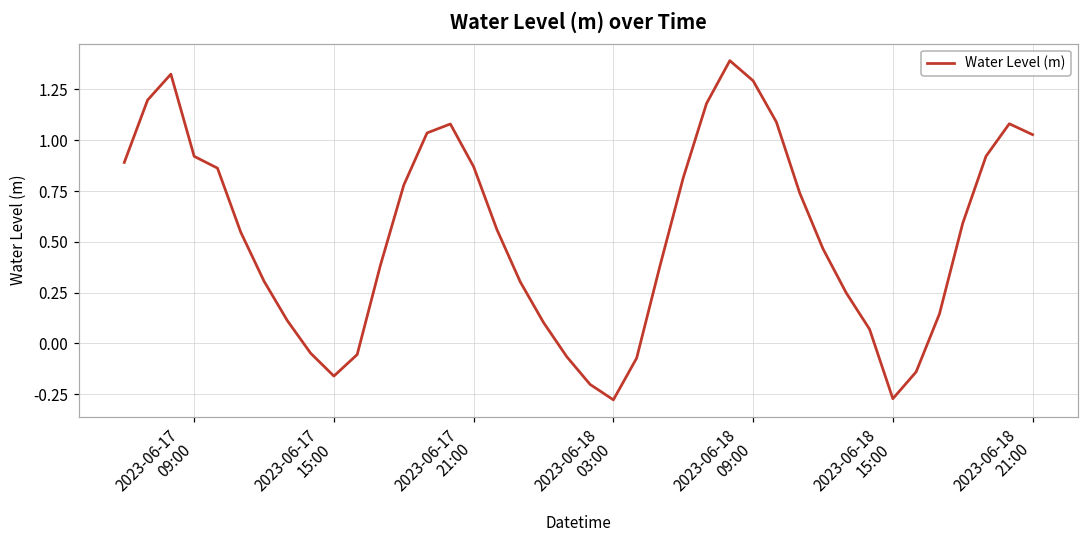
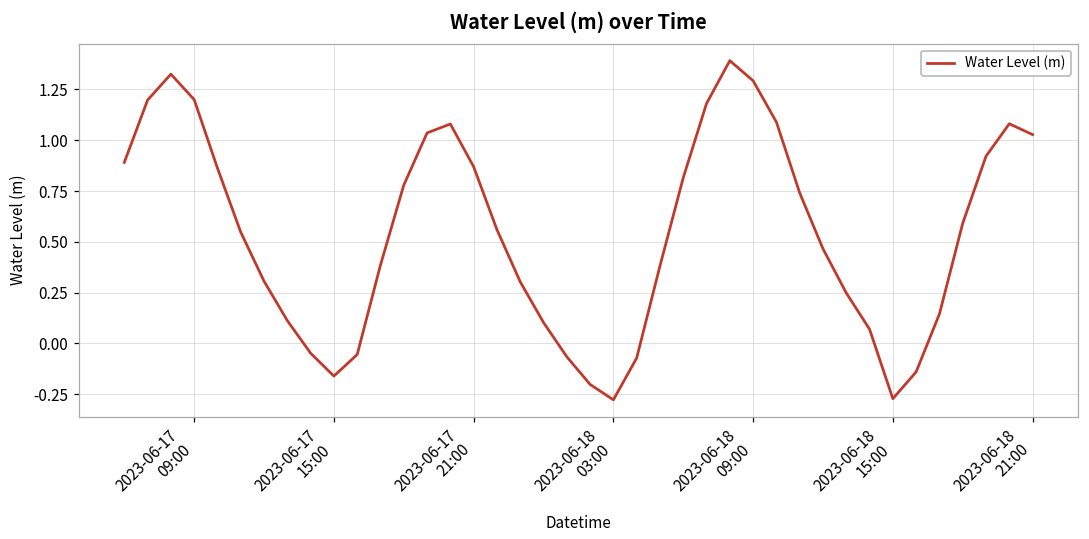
2023-06-17 09:00: 0.92 -> 1.20
